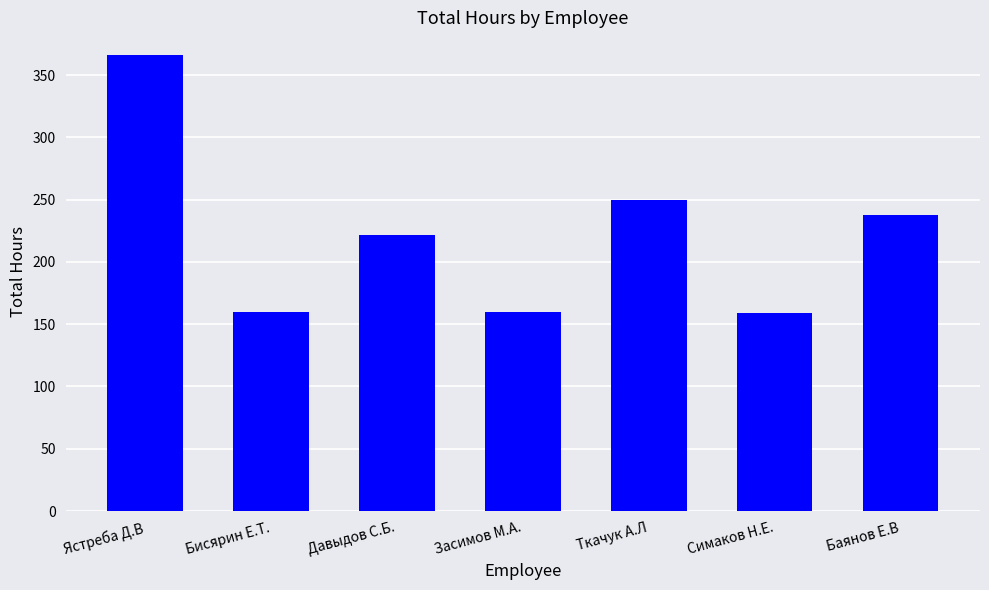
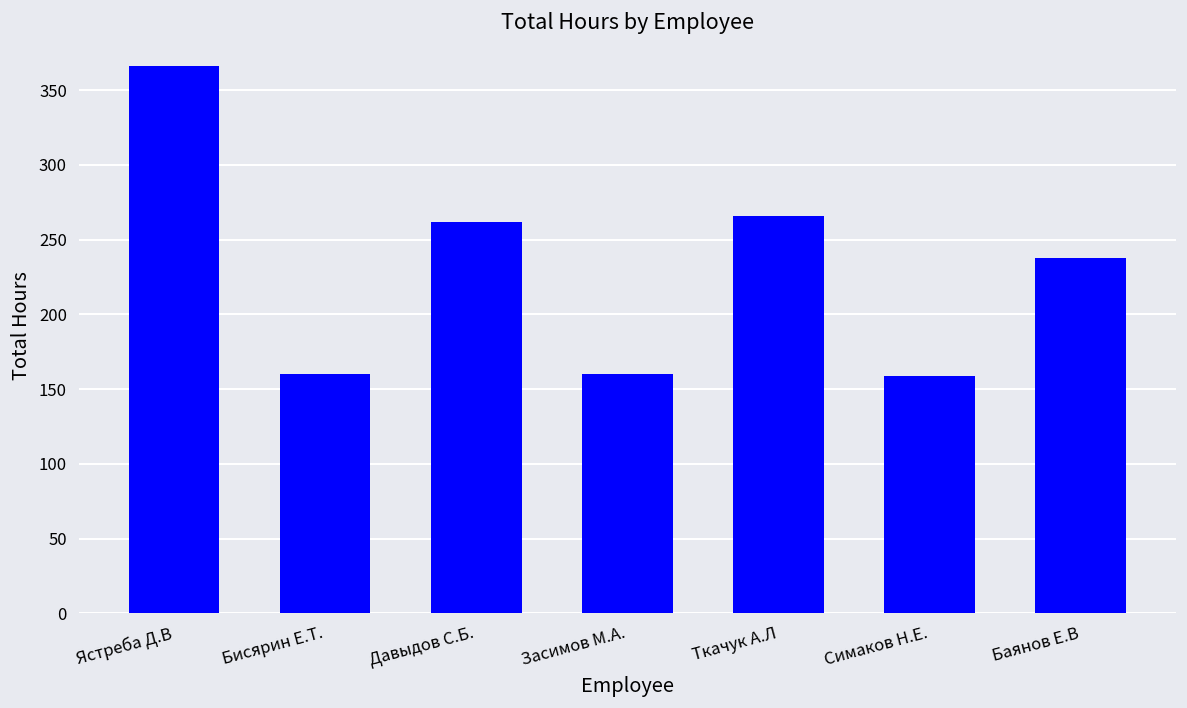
Давыдов С.Б.: 222 -> 262
Ткачук А.Л: 250 -> 266
